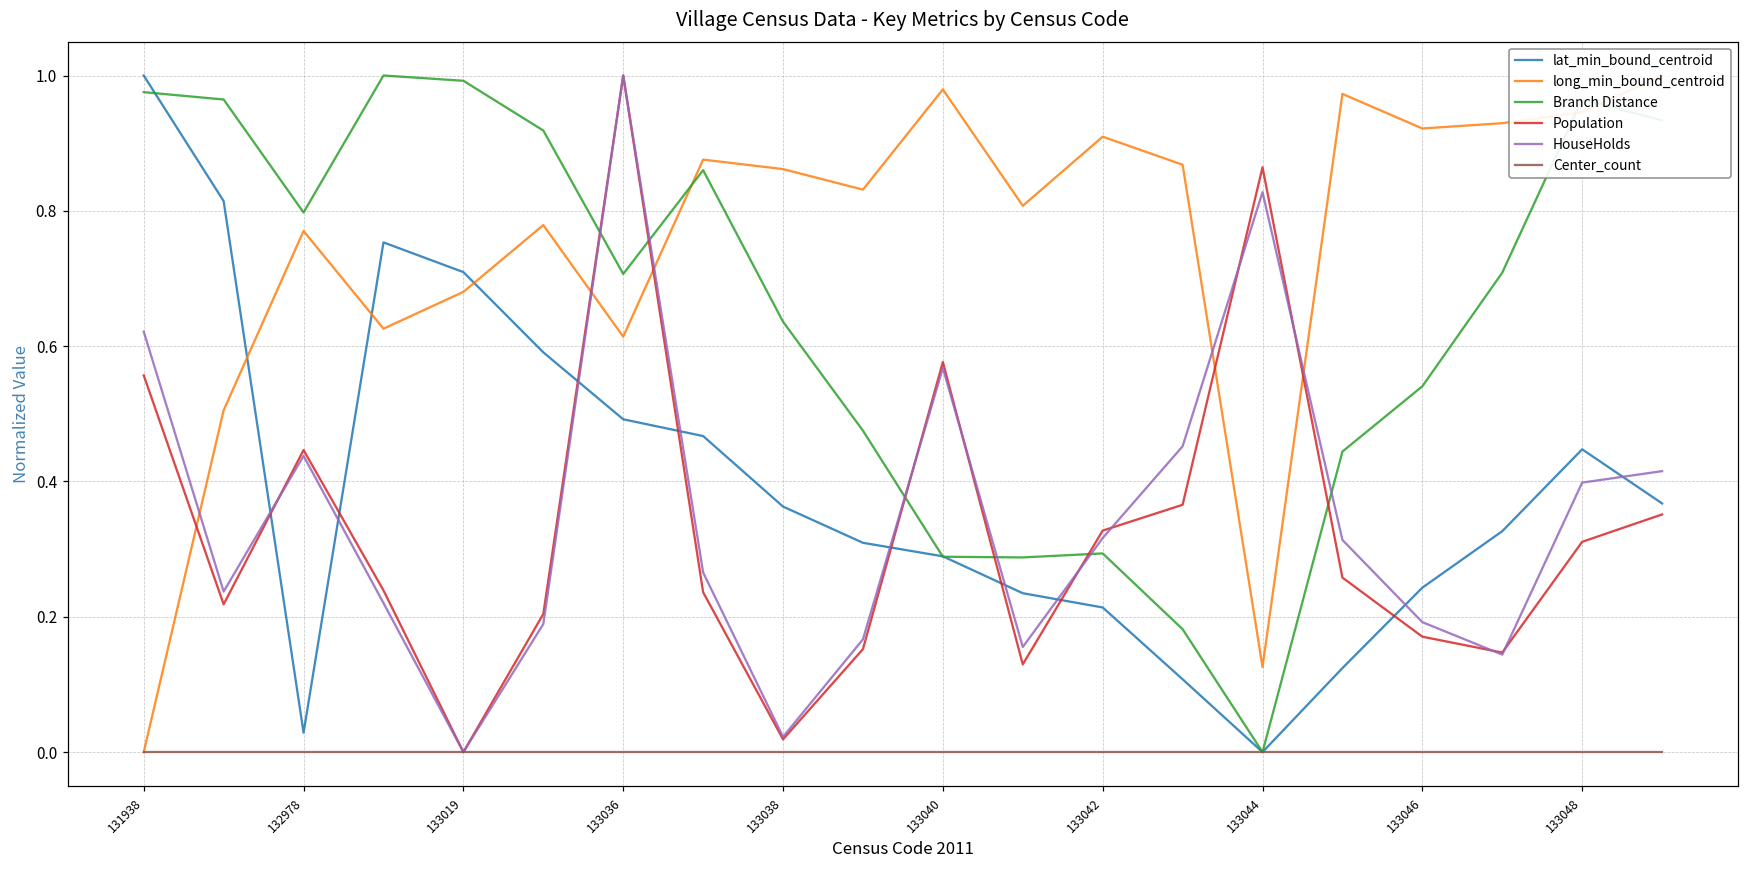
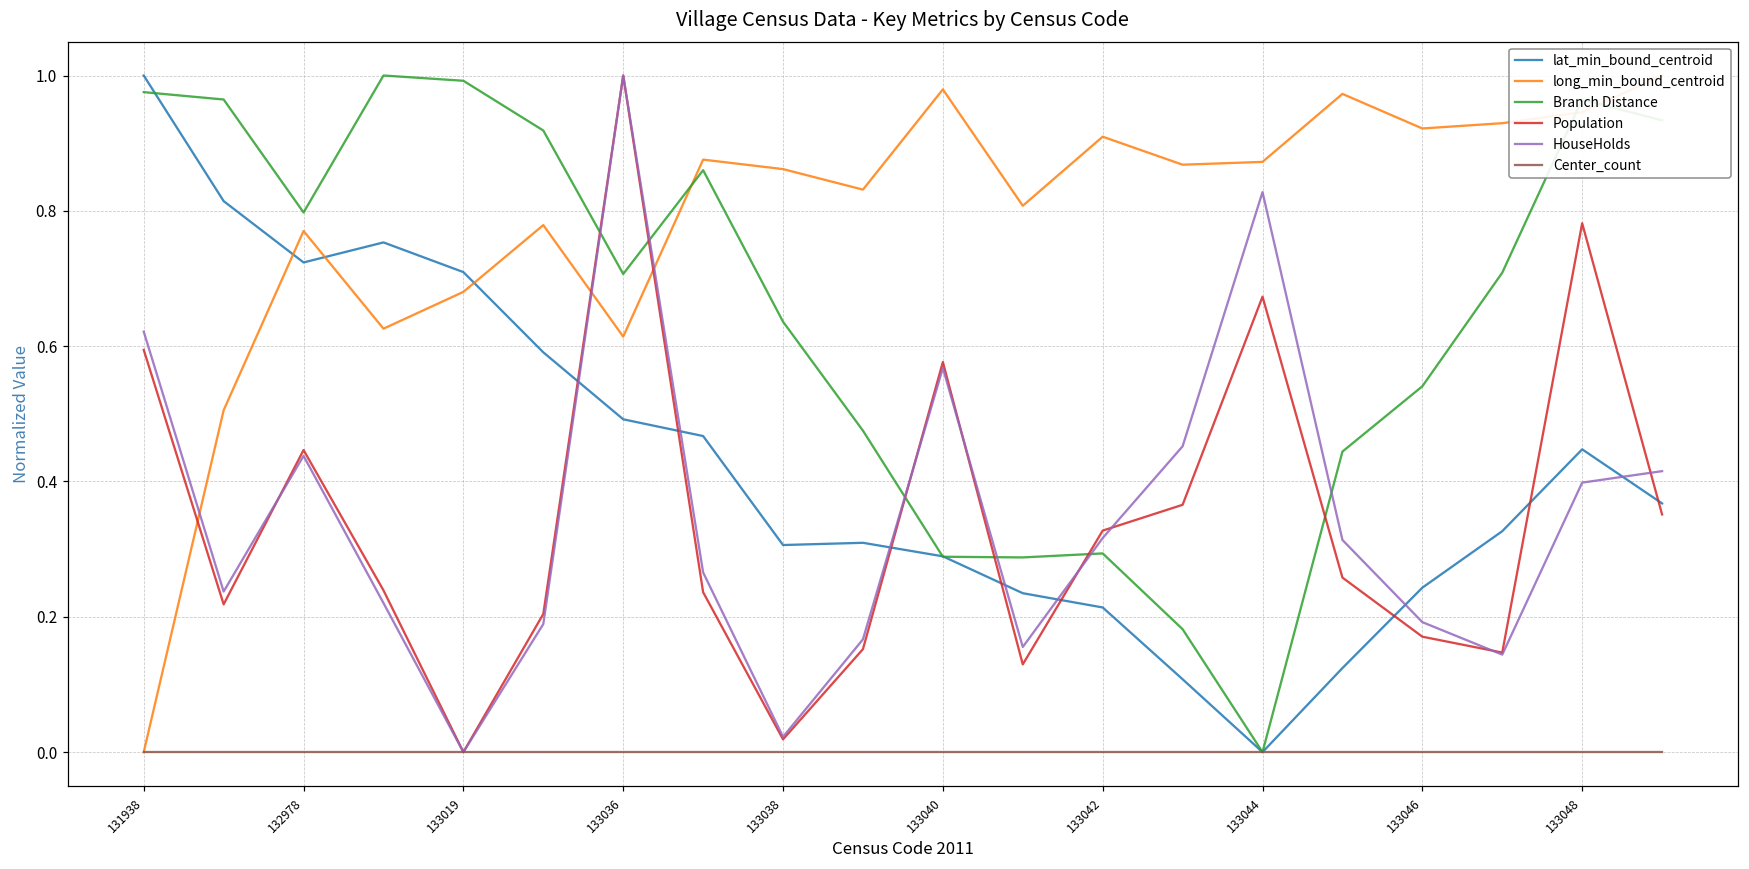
Population, 131938: 0.56 -> 0.59
lat_min_bound_centroid, 132978: 0.03 -> 0.72
lat_min_bound_centroid, 133038: 0.36 -> 0.31
long_min_bound_centroid, 133044: 0.13 -> 0.87
Population, 133044: 0.86 -> 0.67
Population, 133048: 0.31 -> 0.78
